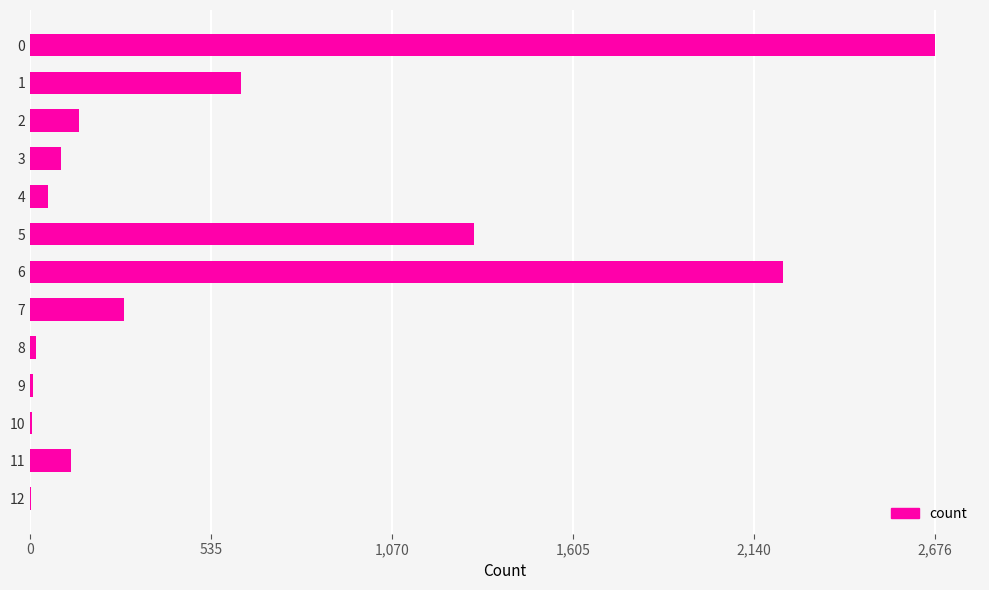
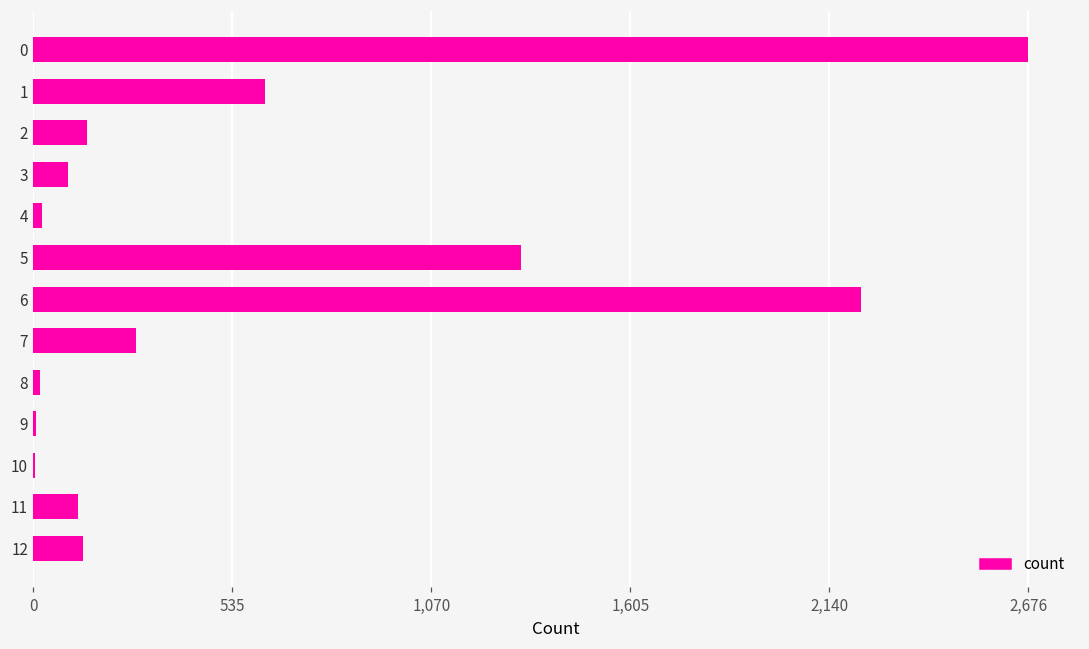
4: 50 -> 20
12: 0 -> 130
